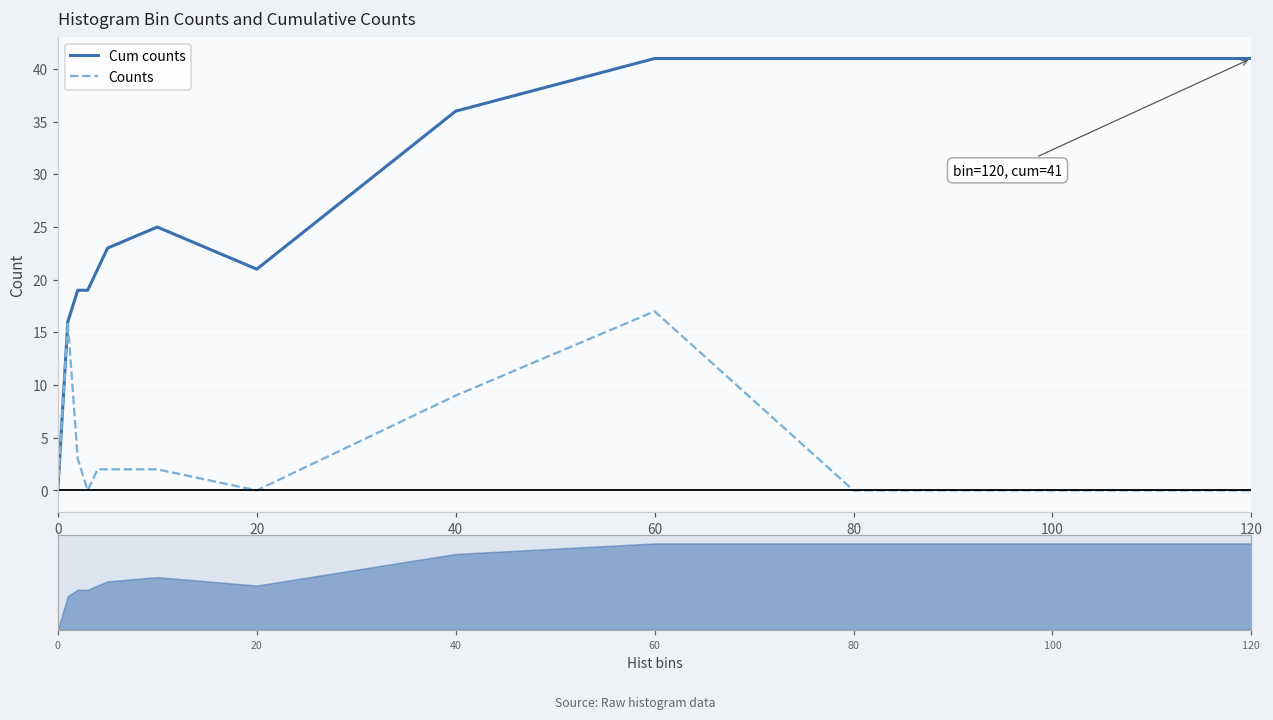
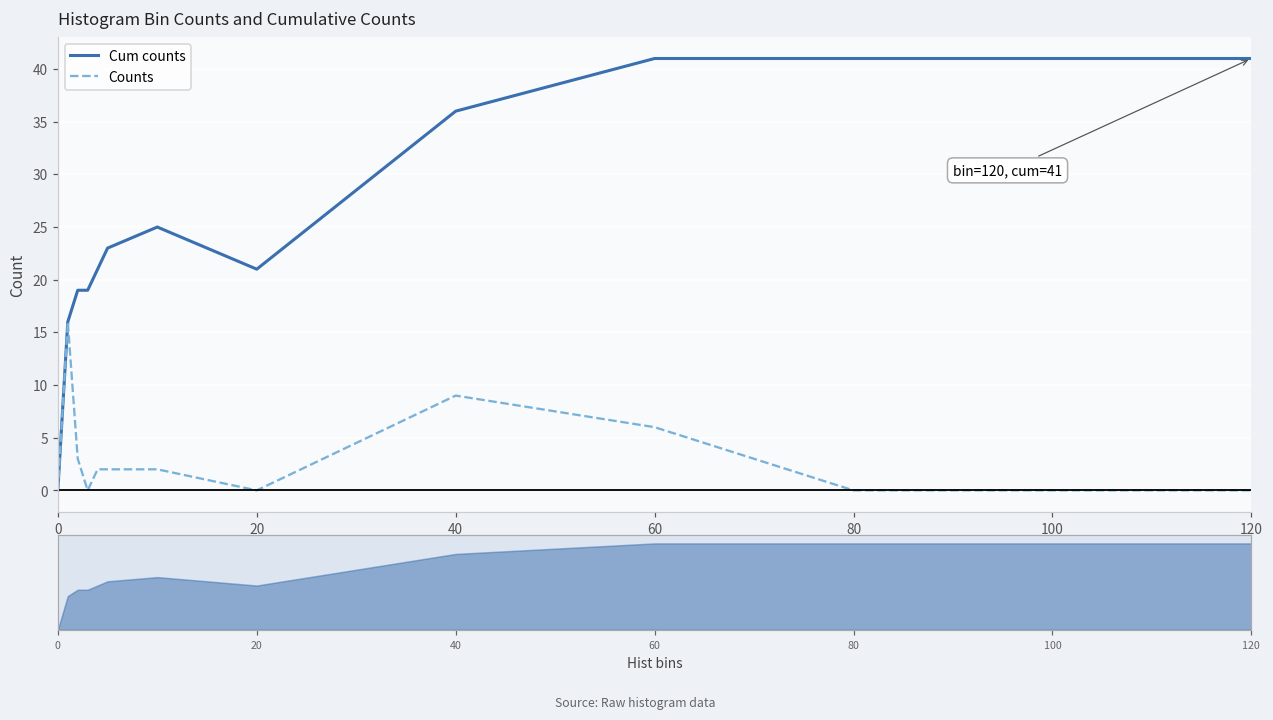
Histogram Bin Counts and Cumulative Counts, Counts, 60: 17 -> 6
